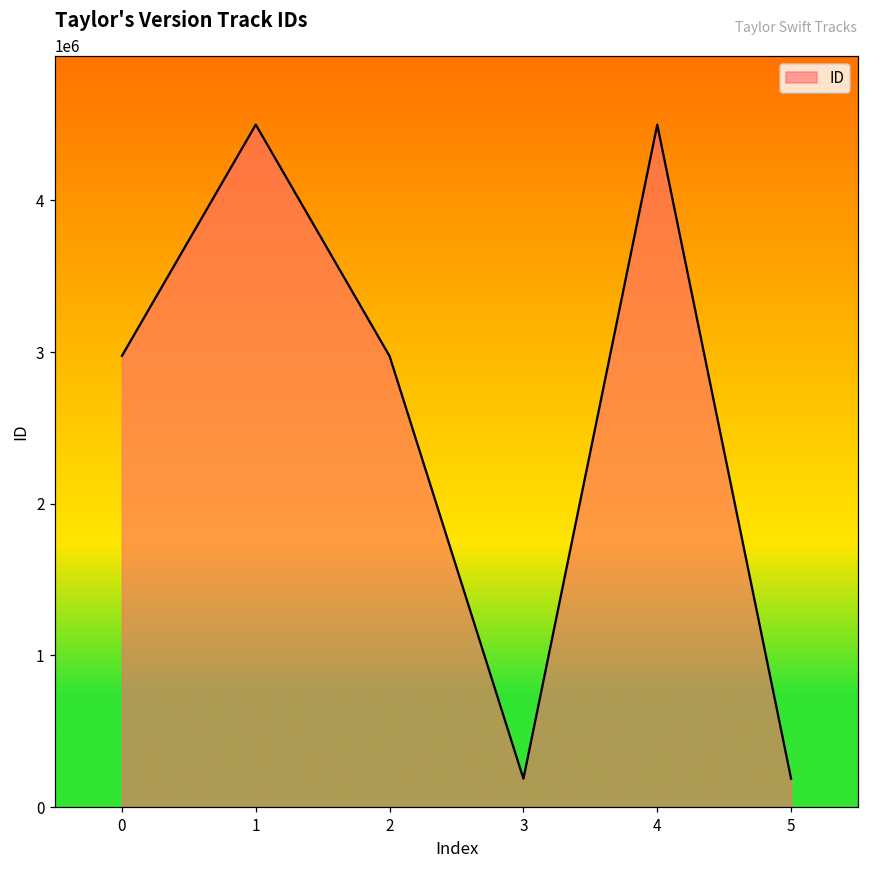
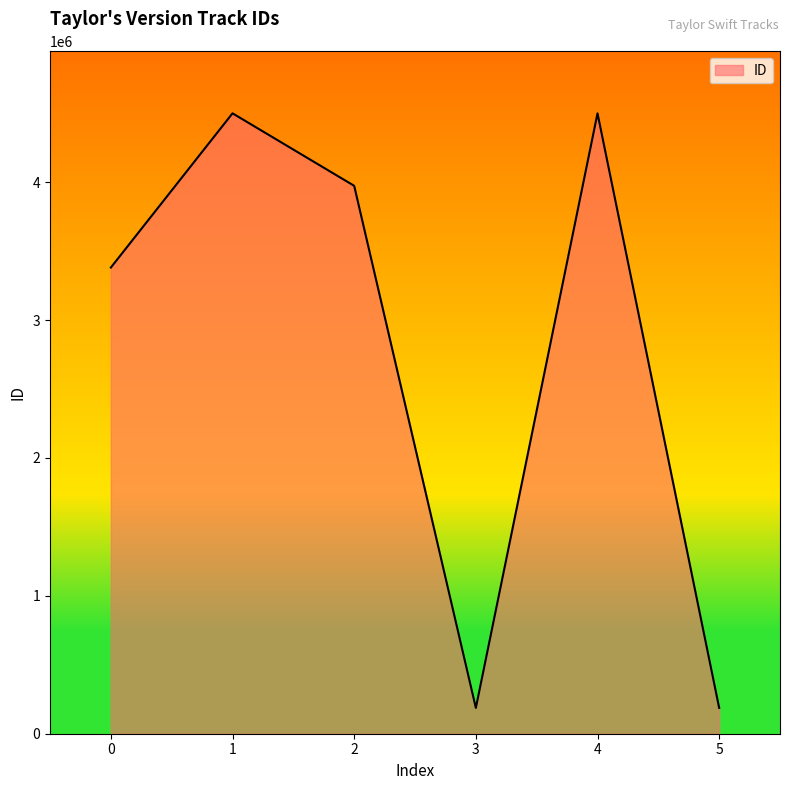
0: 2980000 -> 3380000
2: 2970000 -> 3970000
